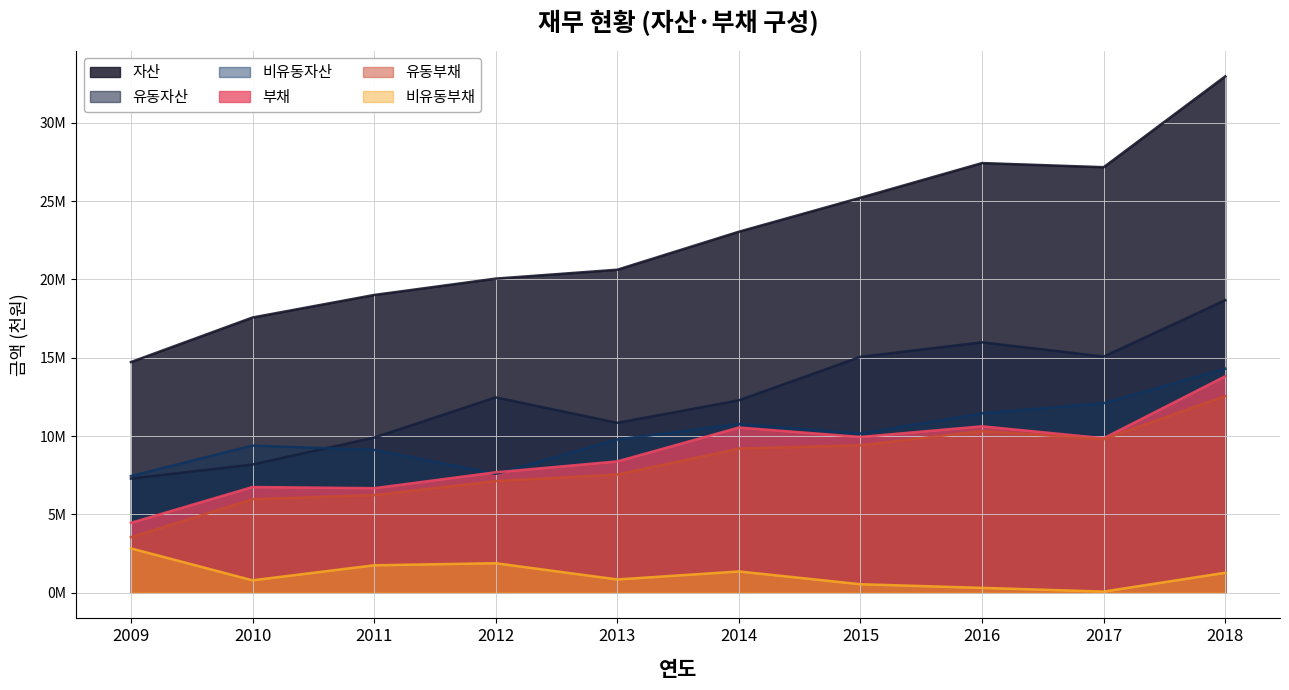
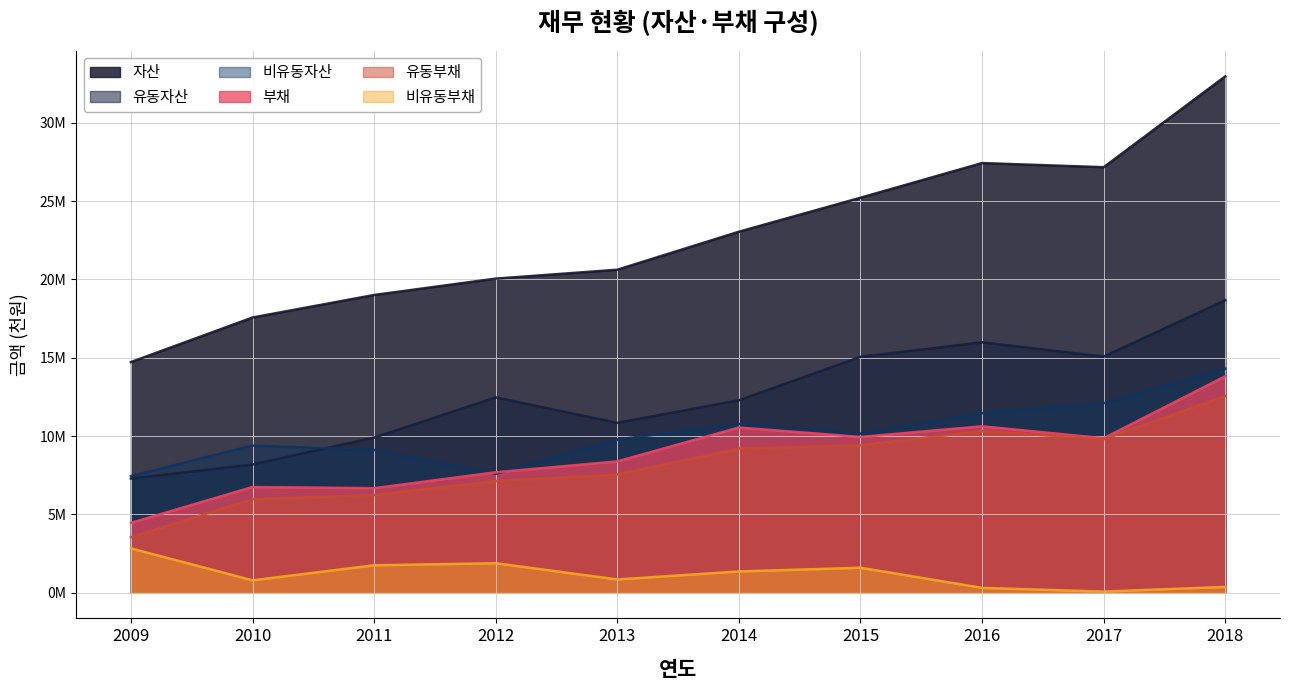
비유동부채, 2015: 500000 -> 1600000
비유동부채, 2018: 1300000 -> 400000
